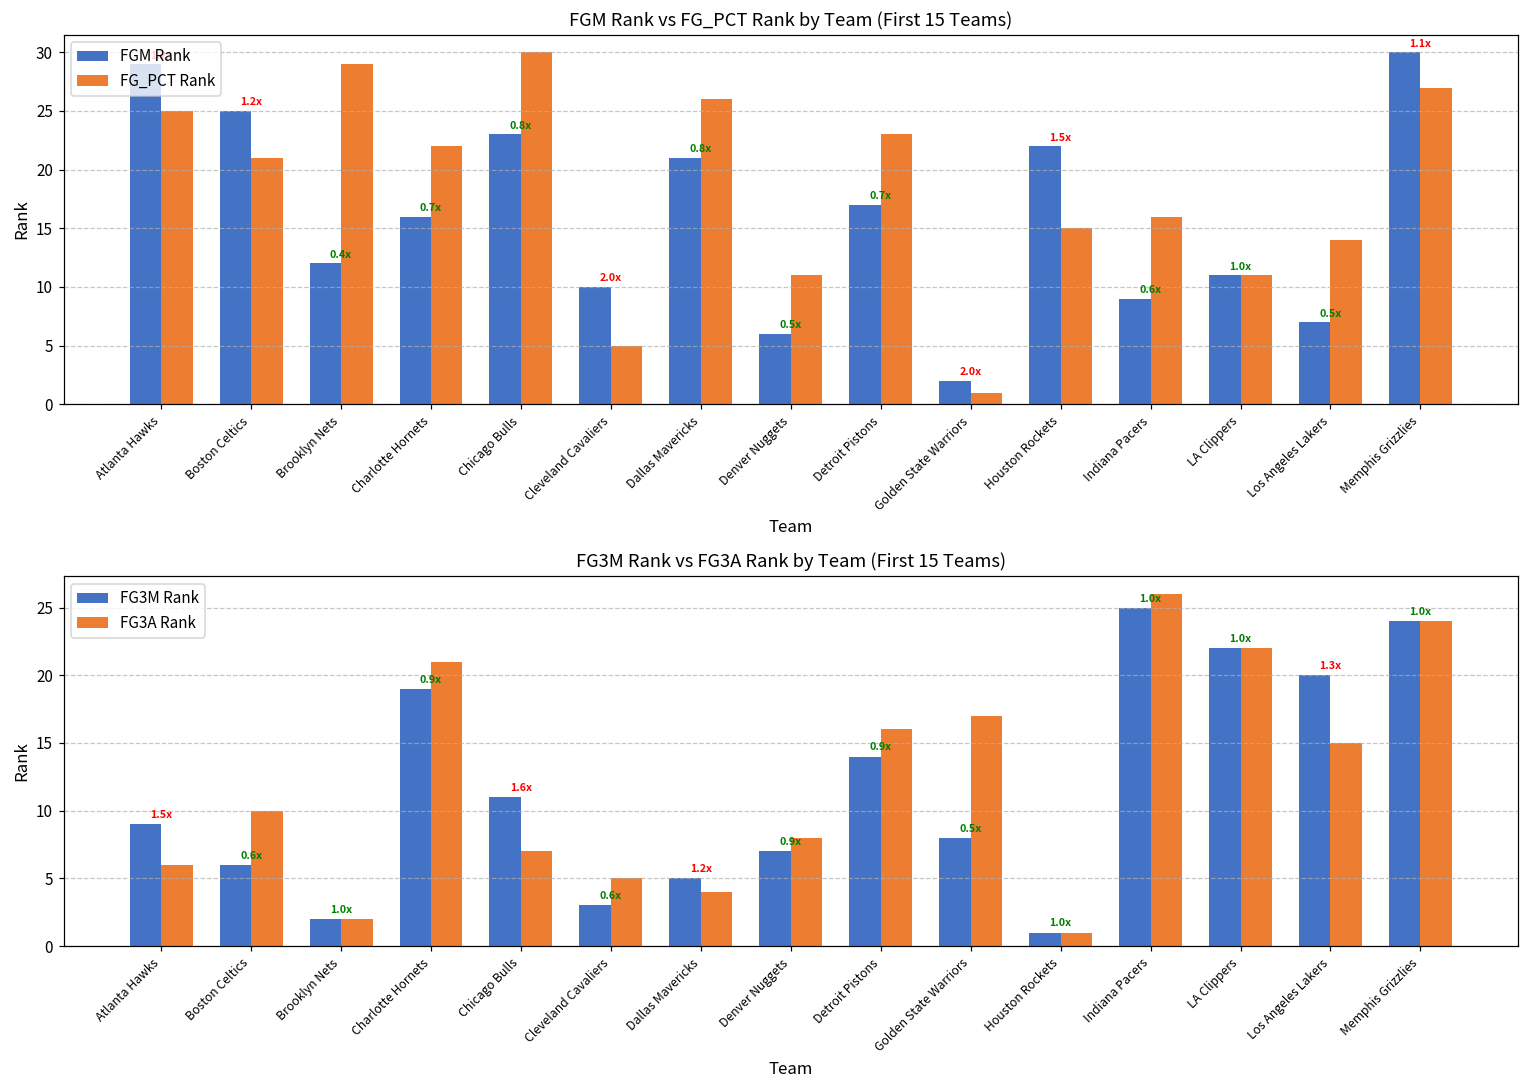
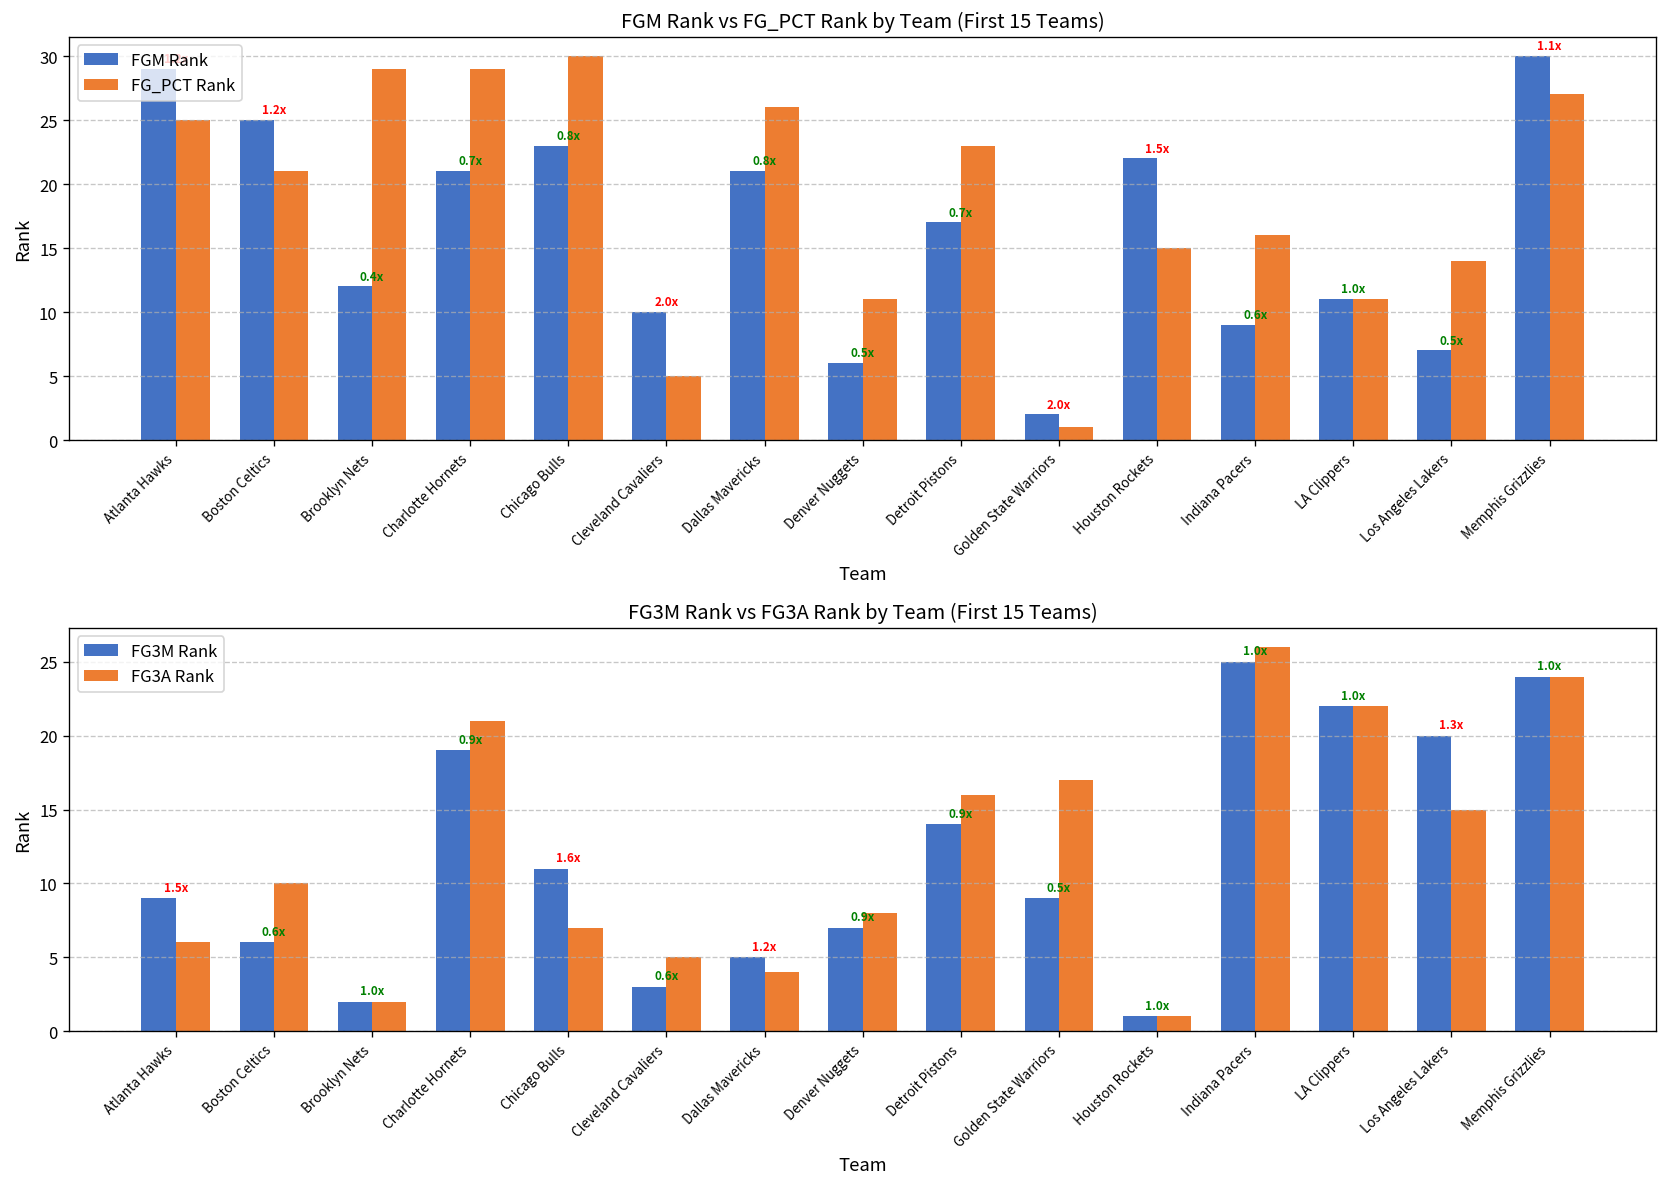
FGM Rank vs FG_PCT Rank by Team (First 15 Teams), FGM Rank, Charlotte Hornets: 16 -> 21
FGM Rank vs FG_PCT Rank by Team (First 15 Teams), FG_PCT Rank, Charlotte Hornets: 22 -> 29
FG3M Rank vs FG3A Rank by Team (First 15 Teams), FG3M Rank, Golden State Warriors: 8 -> 9
